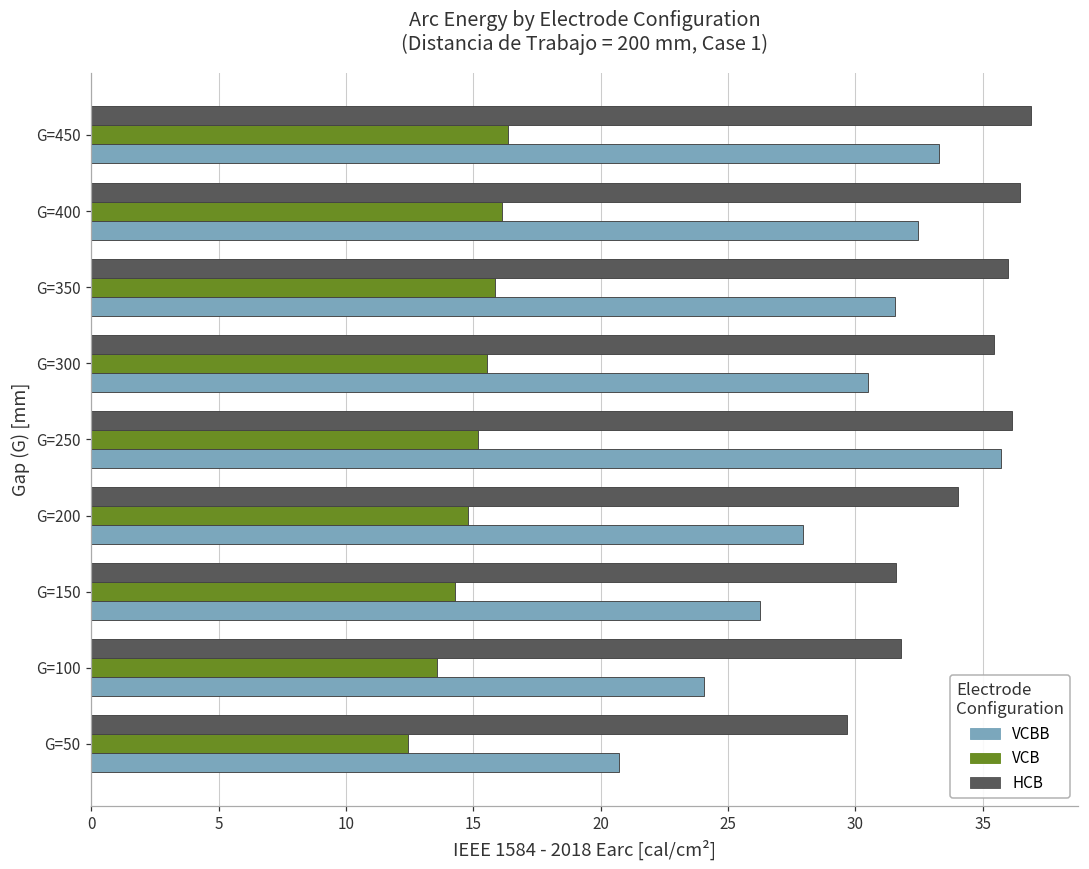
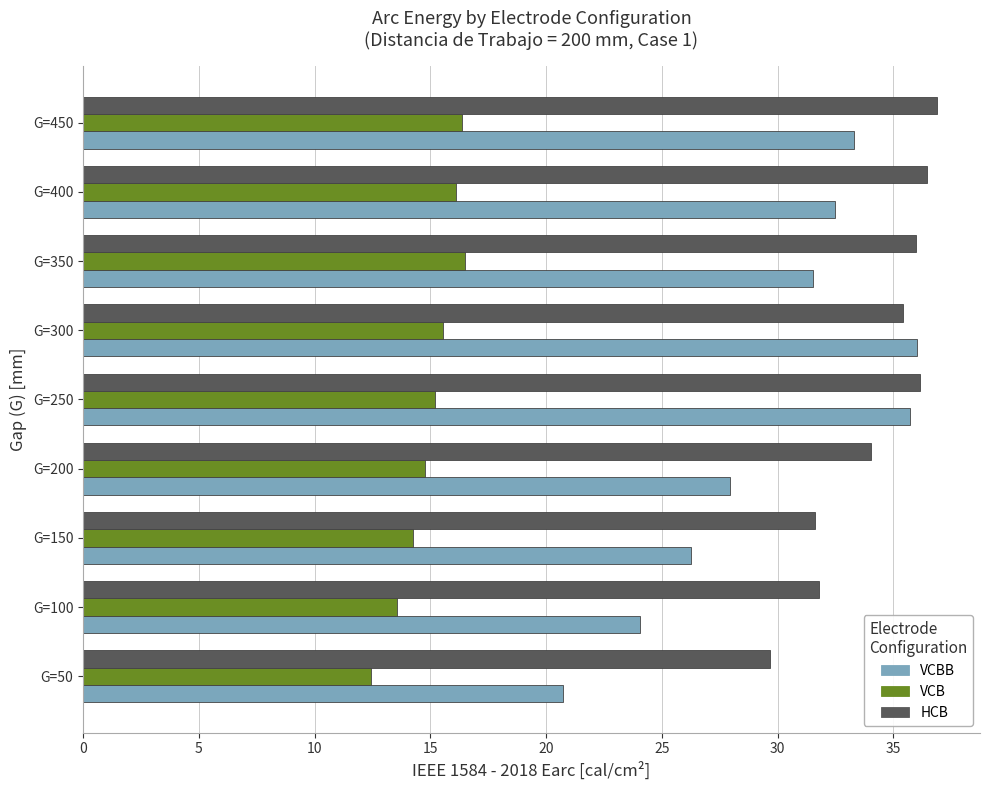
VCB, G=350: 15.8 -> 16.5
VCBB, G=300: 30.5 -> 36.0
